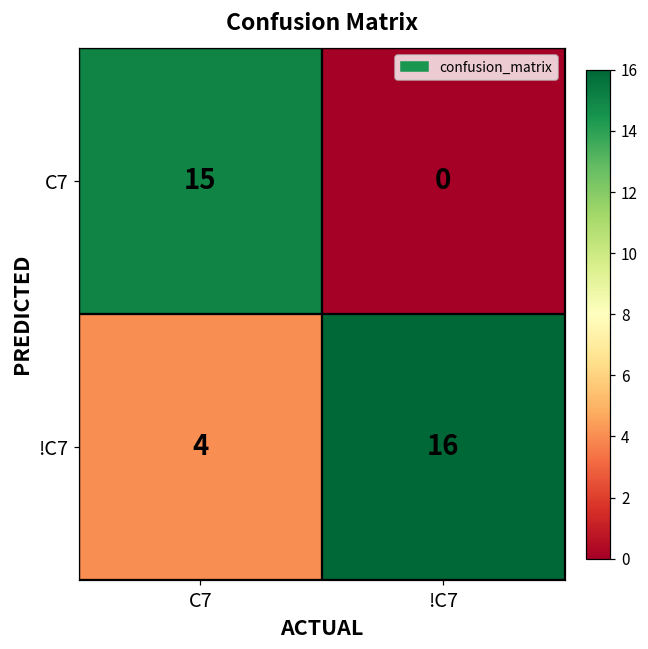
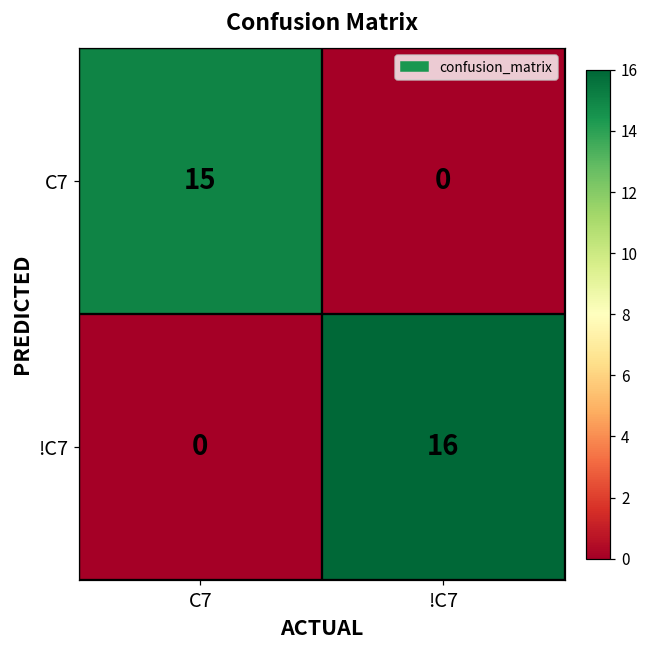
!C7, C7: 4 -> 0
